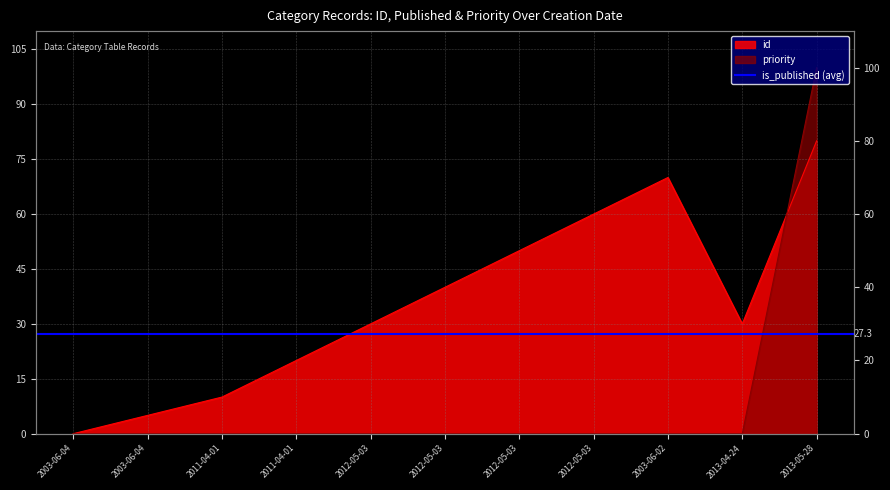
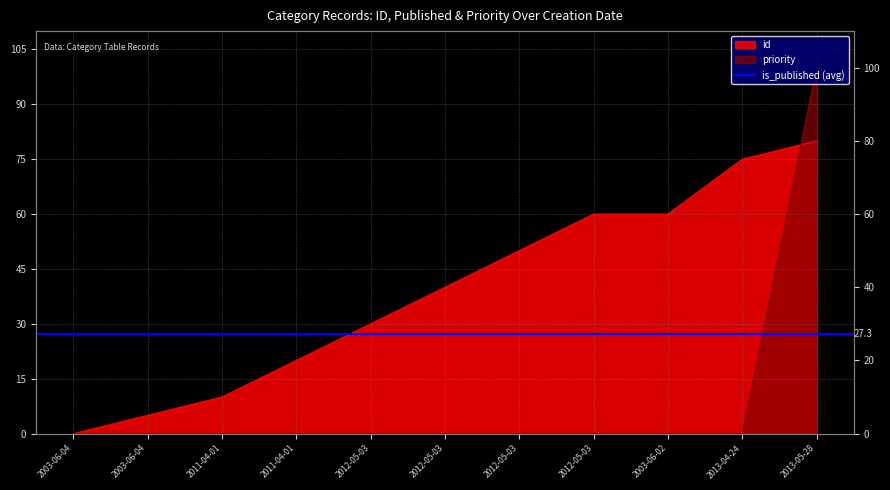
id, 2003-06-02: 70 -> 60
id, 2013-04-24: 30 -> 75
